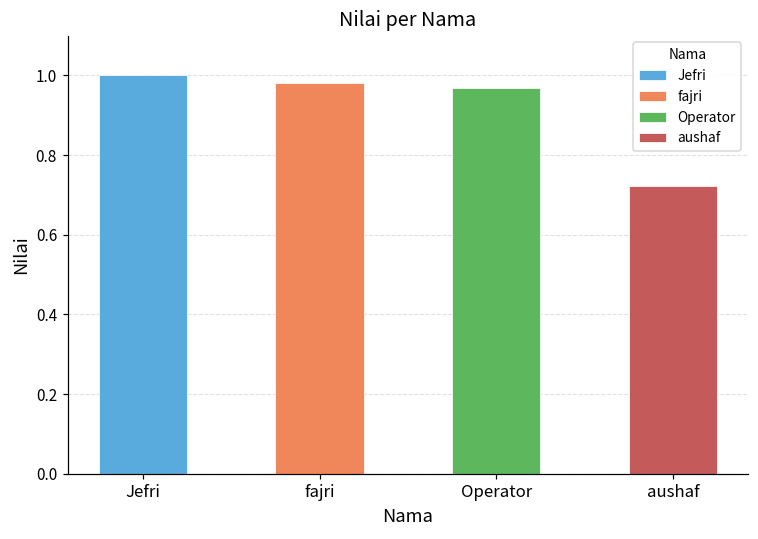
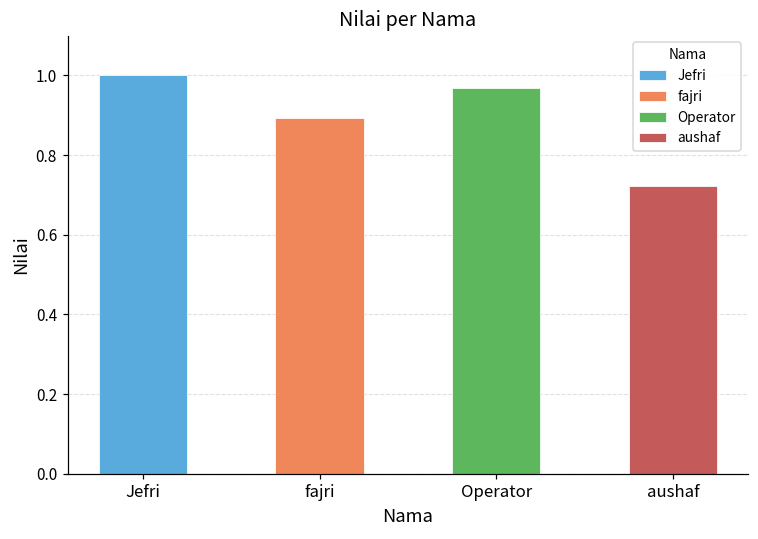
fajri: 0.98 -> 0.89
